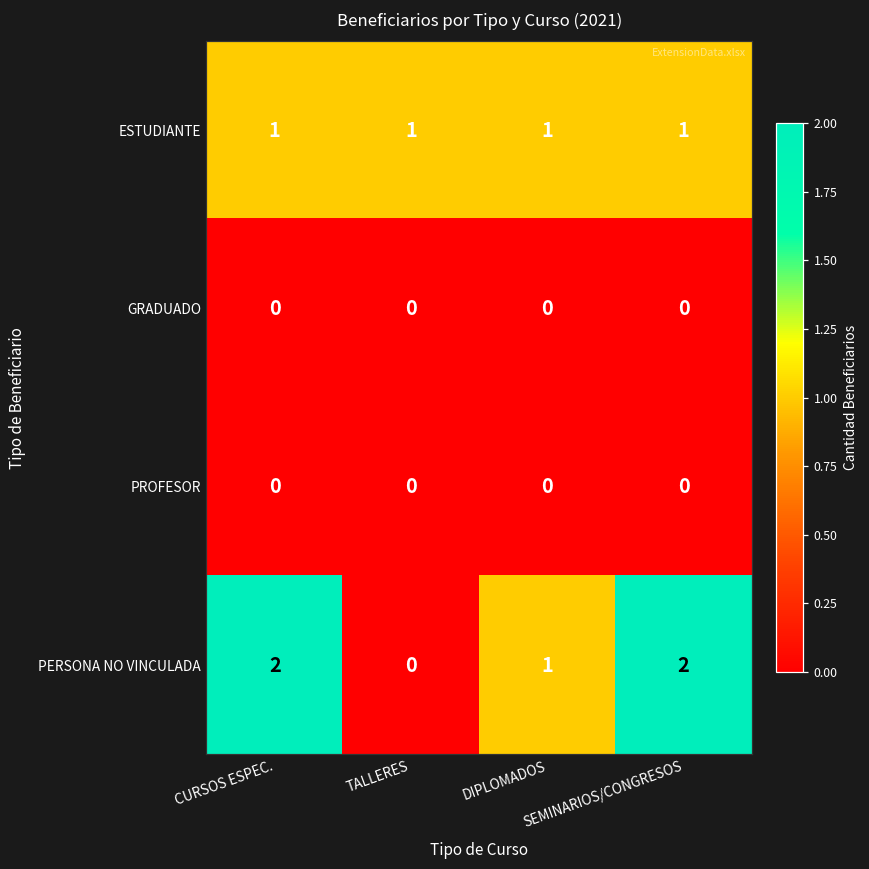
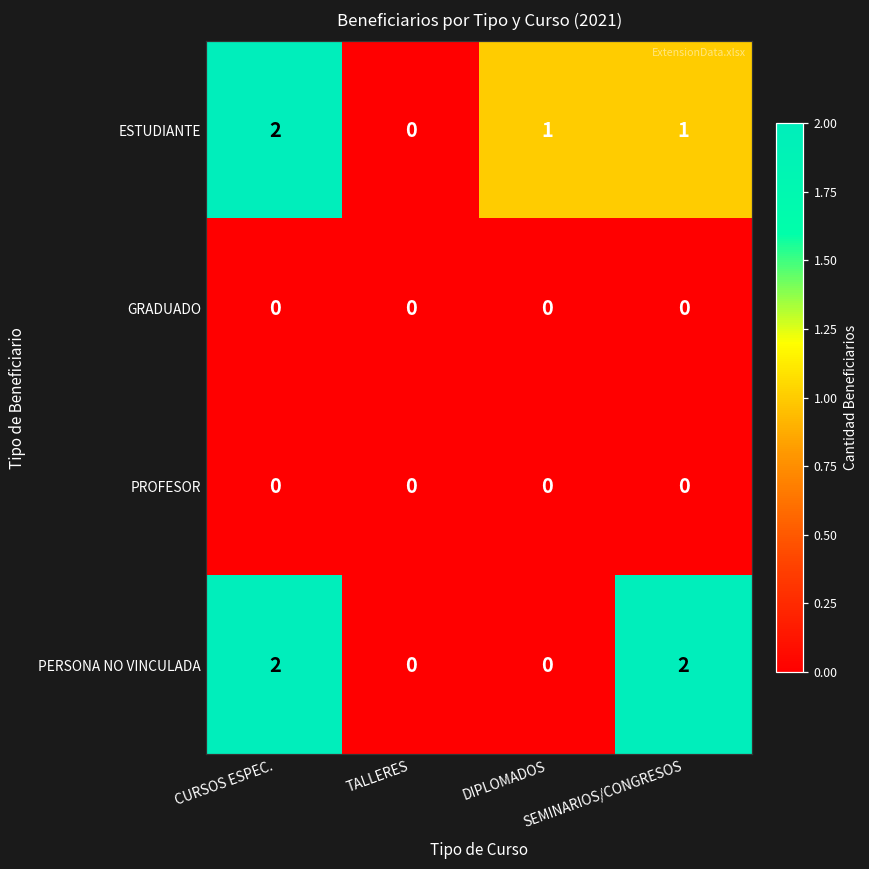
ESTUDIANTE, CURSOS ESPEC.: 1 -> 2
ESTUDIANTE, TALLERES: 1 -> 0
PERSONA NO VINCULADA, DIPLOMADOS: 1 -> 0
